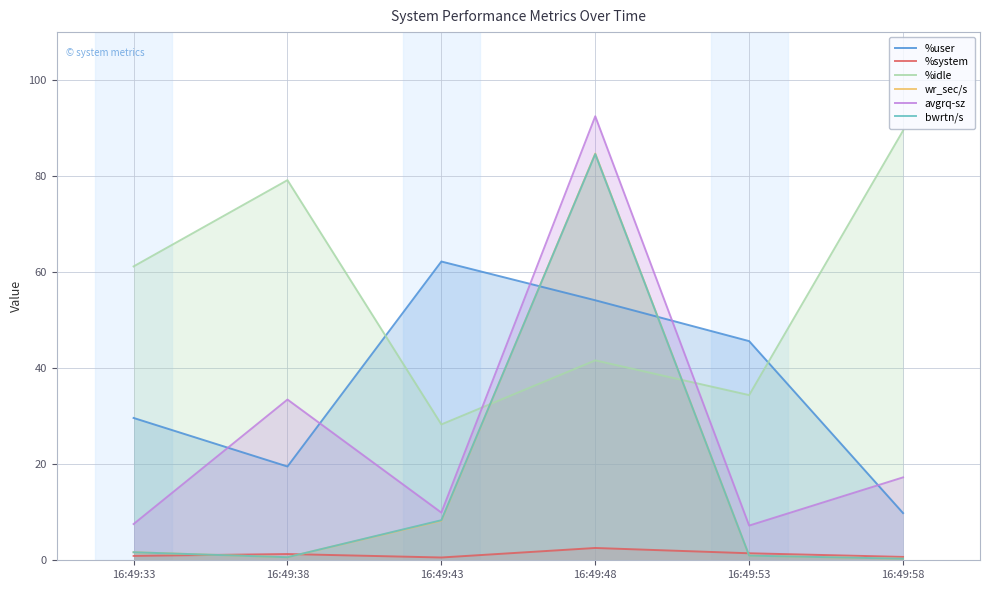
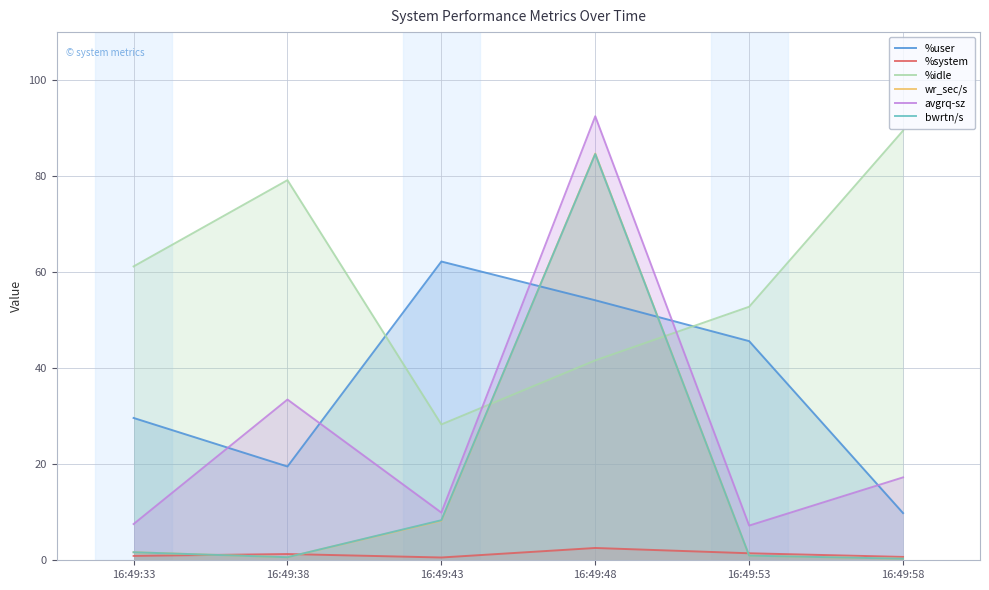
%idle, 16:49:53: 34 -> 53
